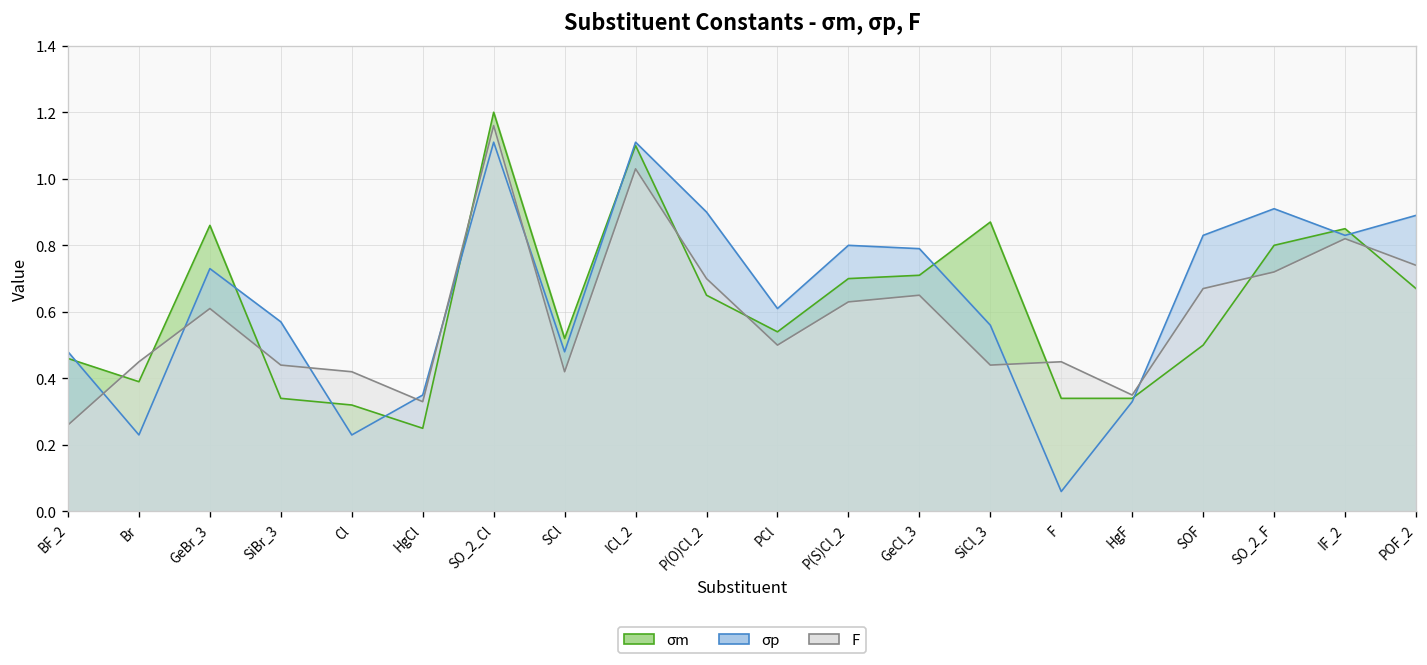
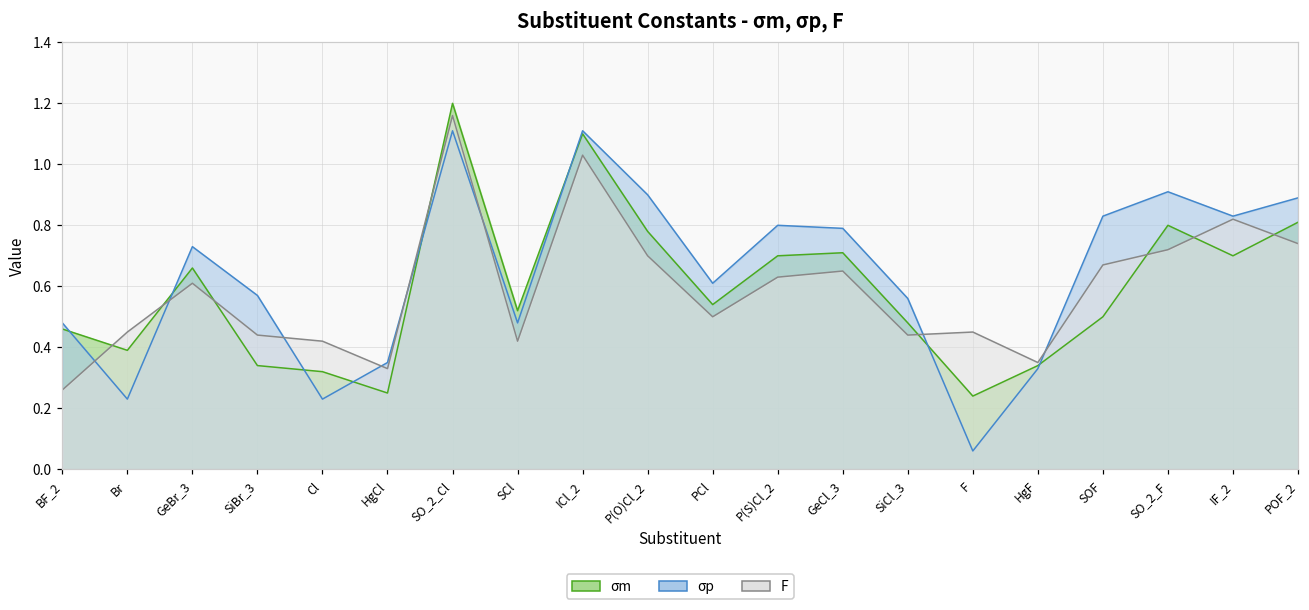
σm, GeBr_3: 0.86 -> 0.66
σm, P(O)Cl_2: 0.65 -> 0.78
σm, SiCl_3: 0.87 -> 0.48
σm, F: 0.34 -> 0.24
σm, IF_2: 0.85 -> 0.70
σm, POF_2: 0.67 -> 0.81
